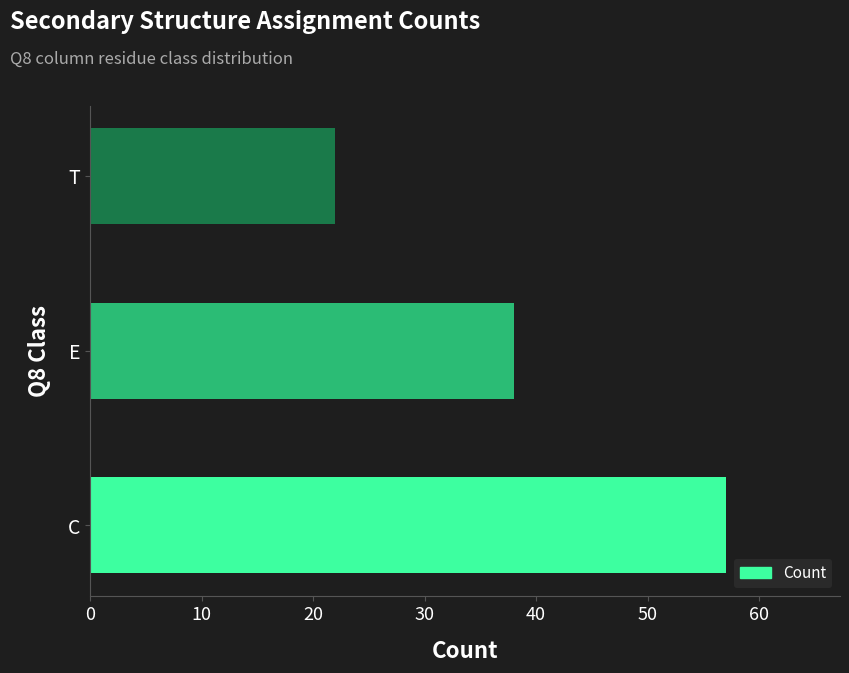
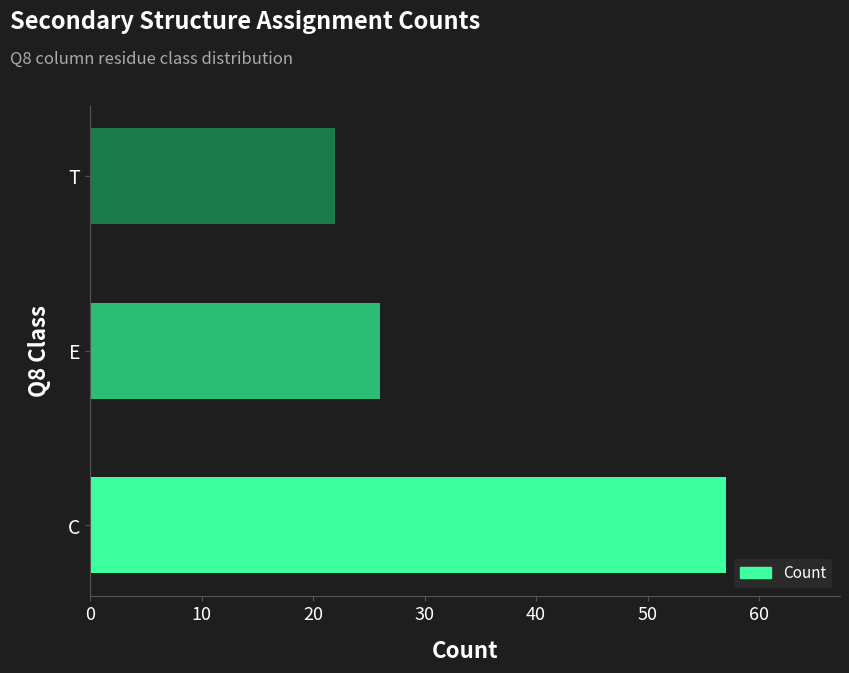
E: 38 -> 26
